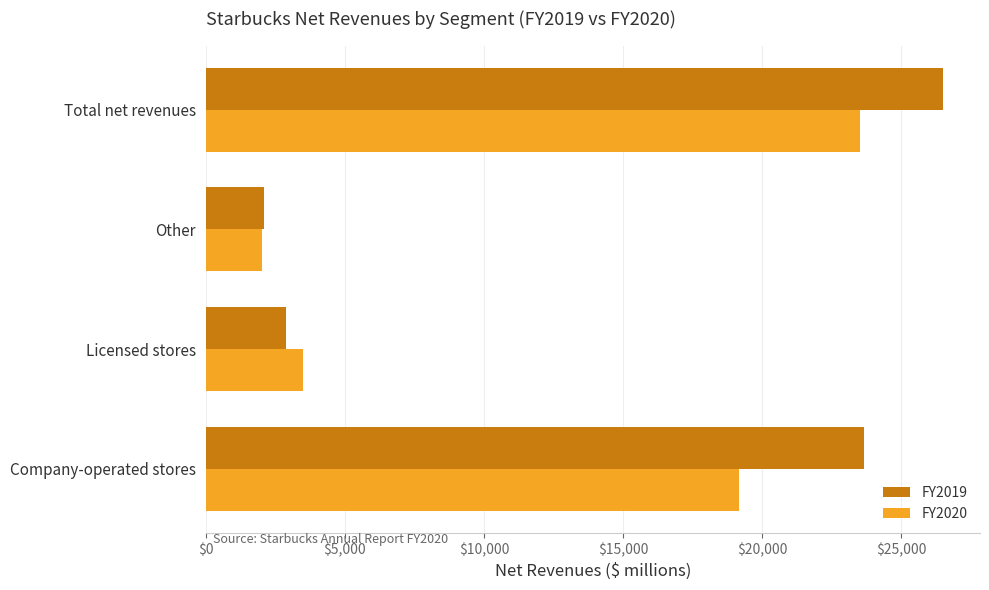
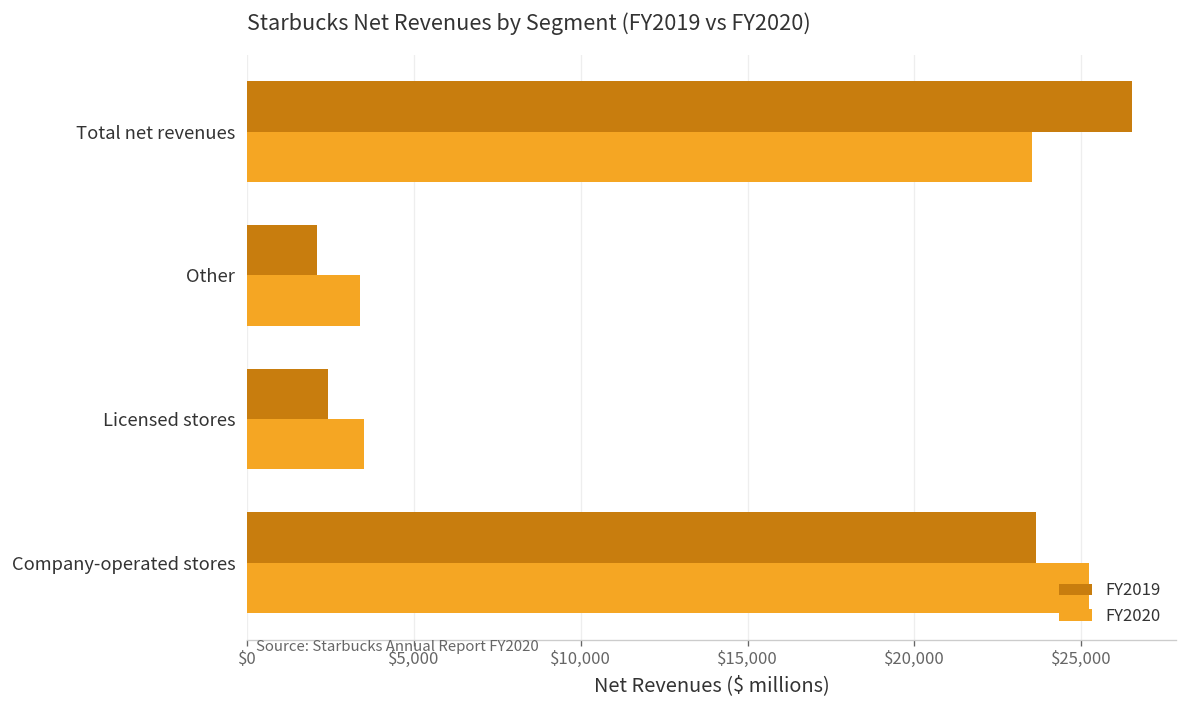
FY2020, Other: $2,000 -> $3,400
FY2019, Licensed stores: $2,900 -> $2,400
FY2020, Company-operated stores: $19,200 -> $25,200
